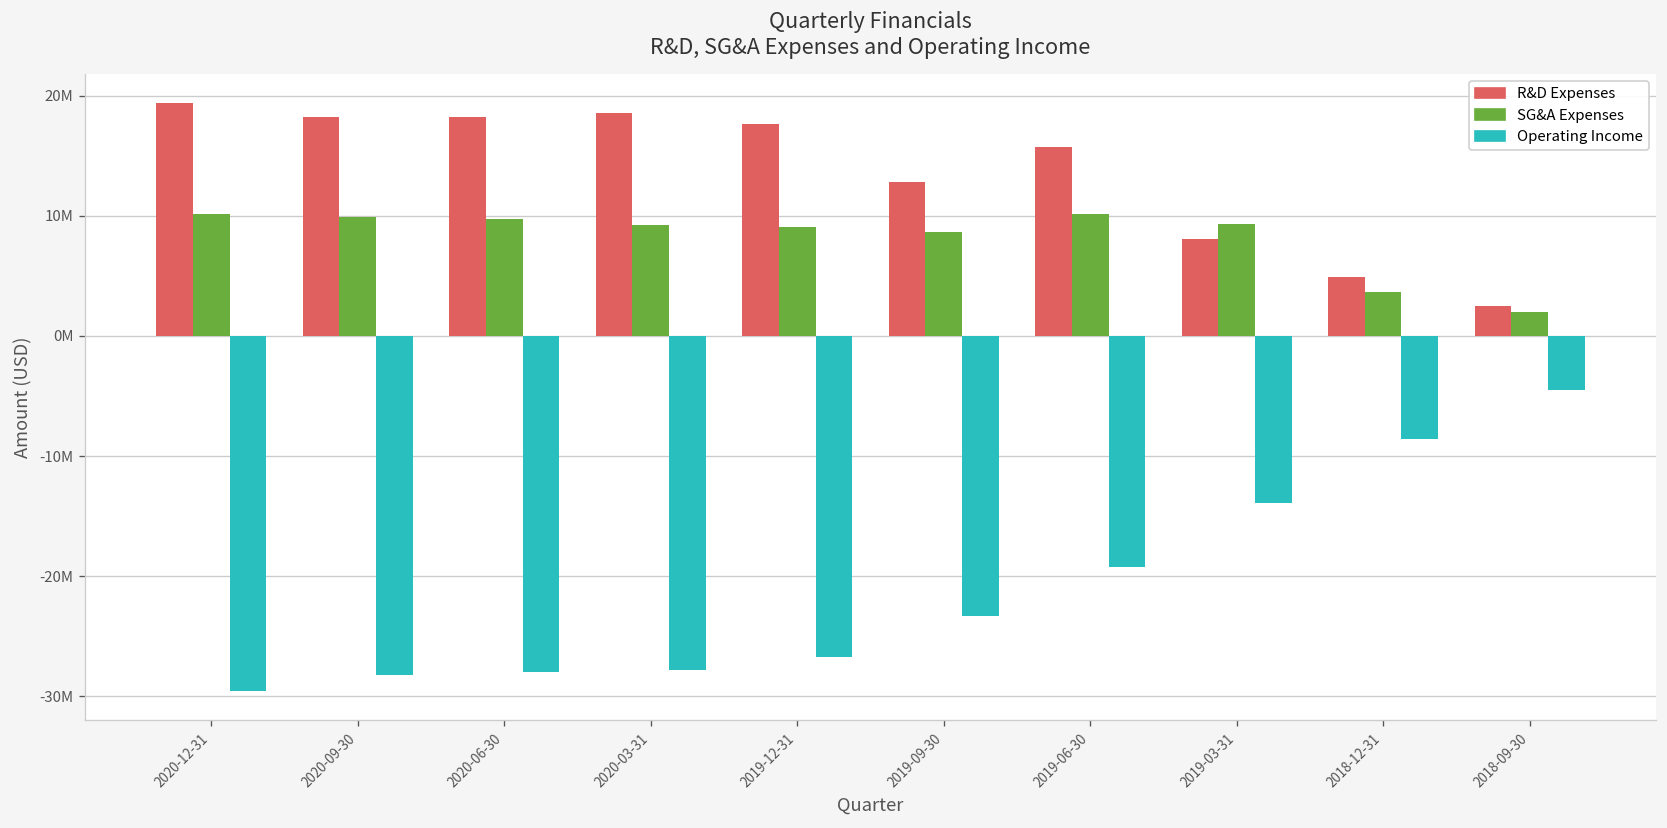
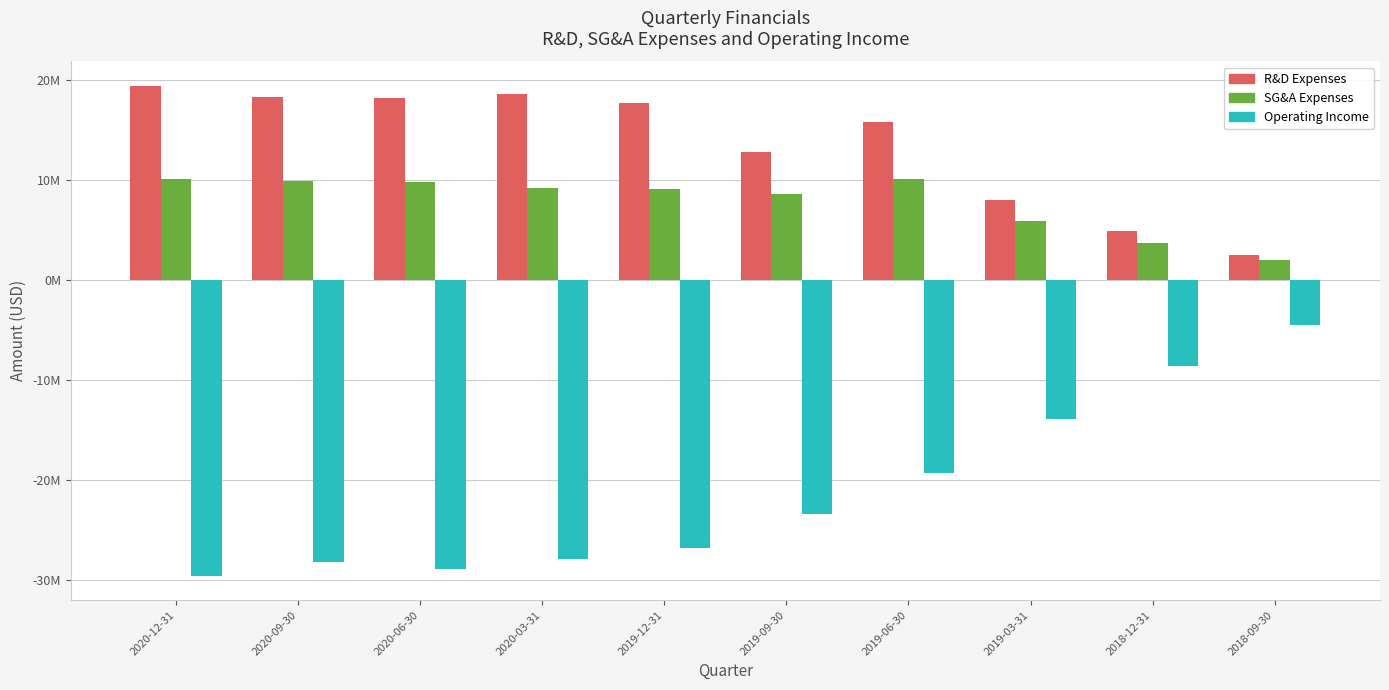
Operating Income, 2020-06-30: -28000000 -> -28900000
SG&A Expenses, 2019-03-31: 9300000 -> 5900000
